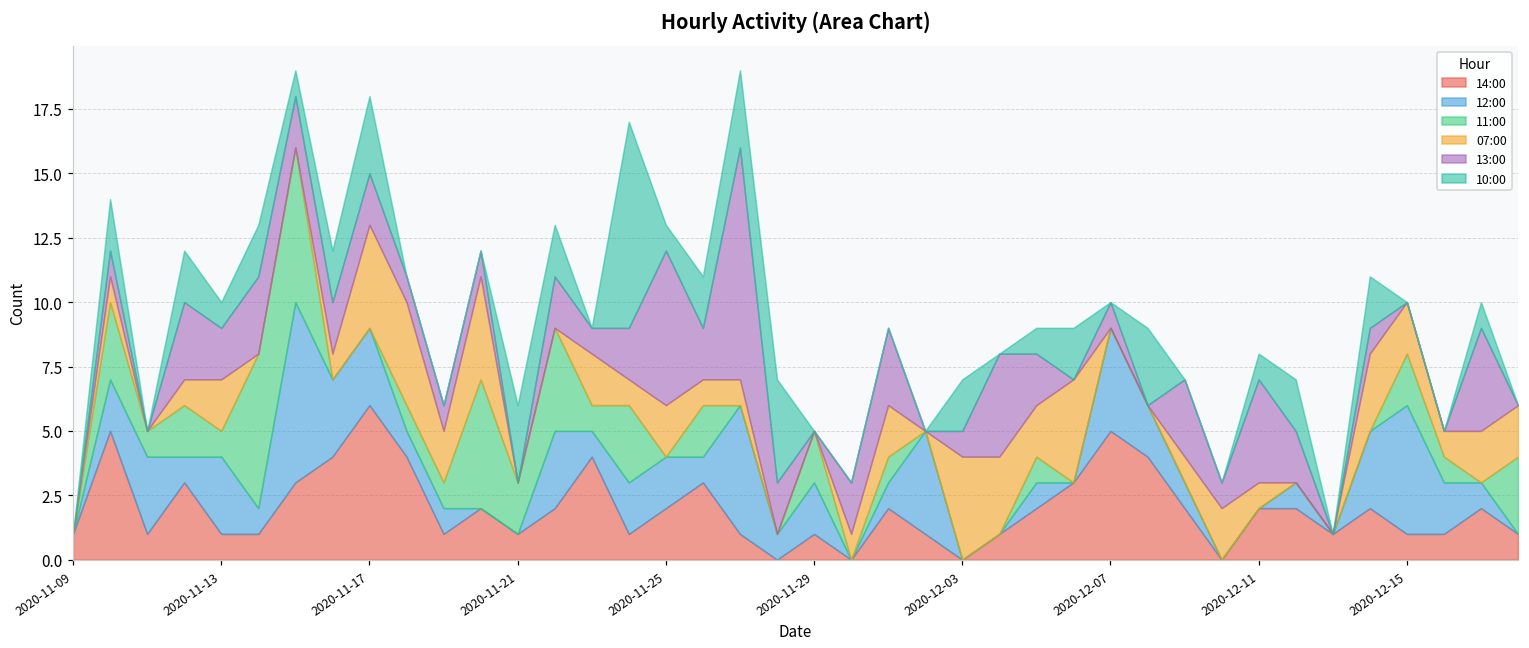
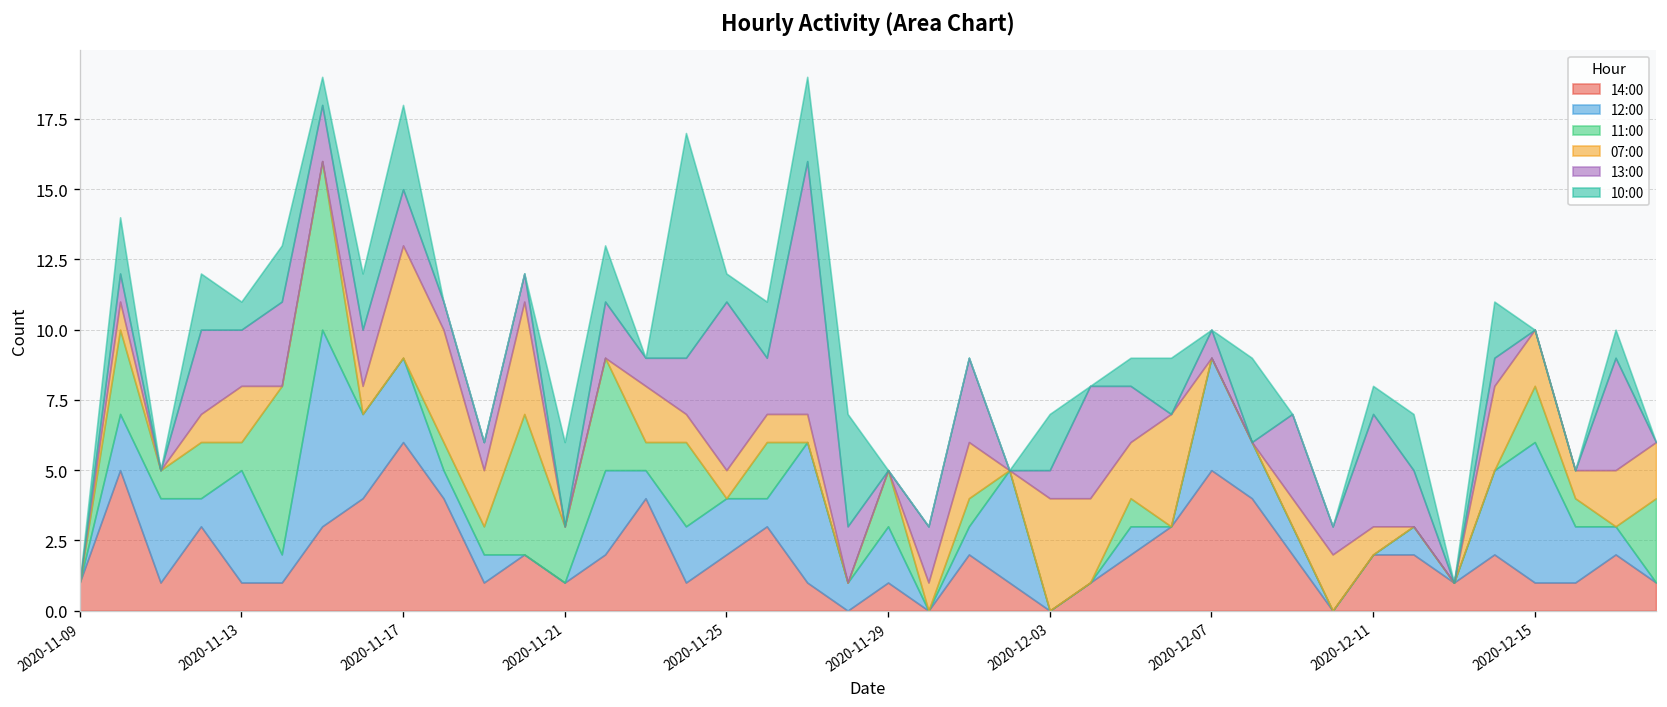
12:00, 2020-11-13: 3 -> 4
07:00, 2020-11-25: 2 -> 1
